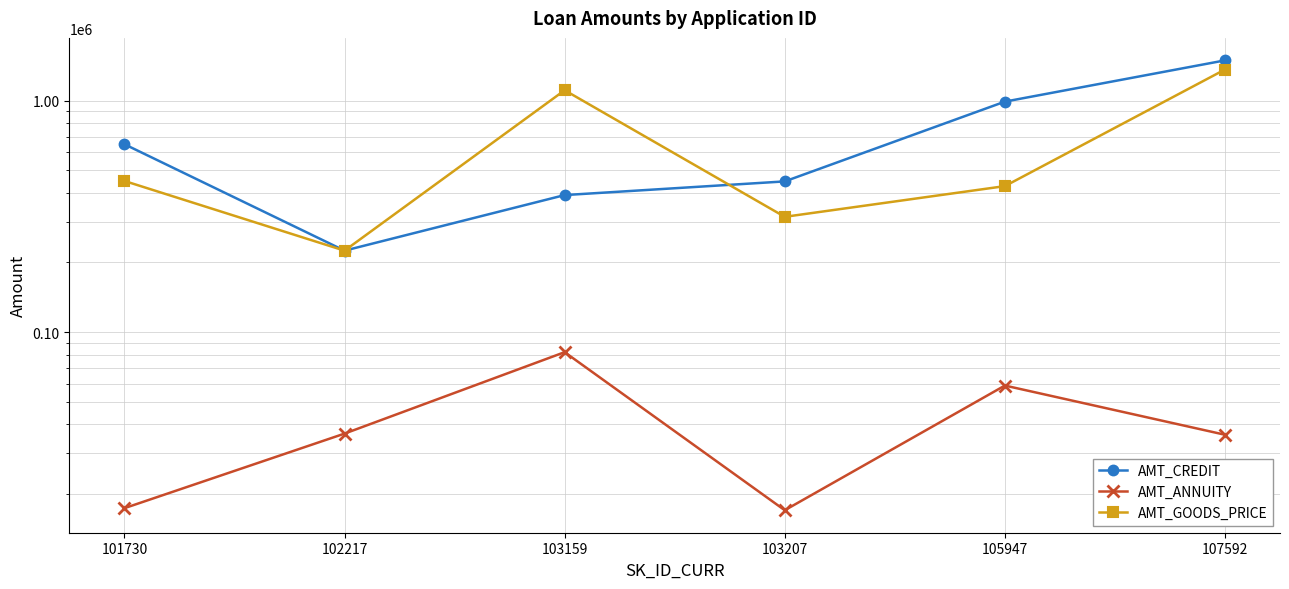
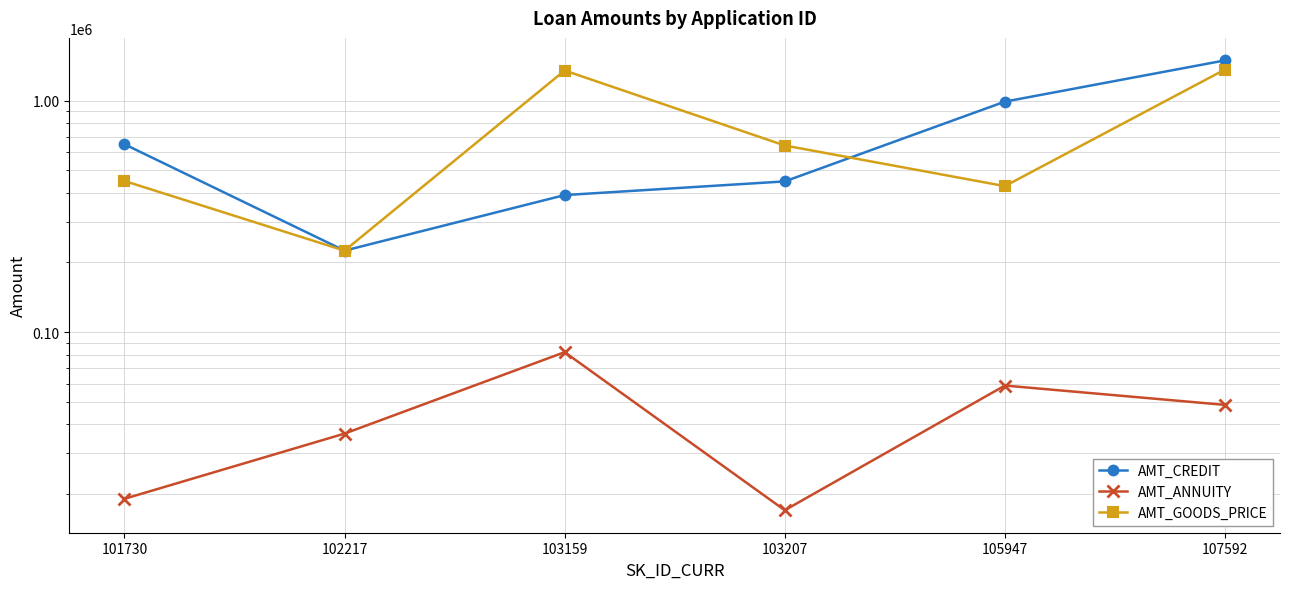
AMT_ANNUITY, 101730: 17000 -> 19000
AMT_GOODS_PRICE, 103159: 1100000 -> 1400000
AMT_GOODS_PRICE, 103207: 320000 -> 640000
AMT_ANNUITY, 107592: 36000 -> 49000
